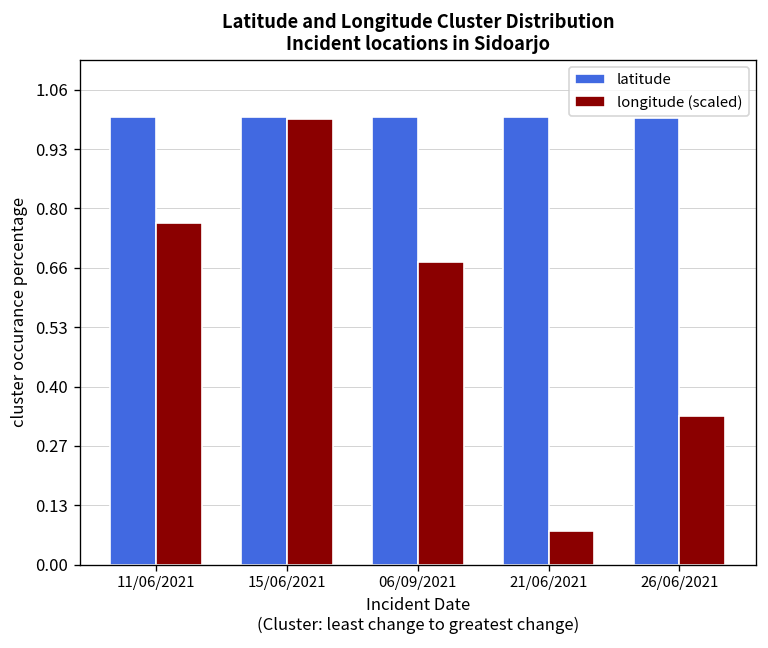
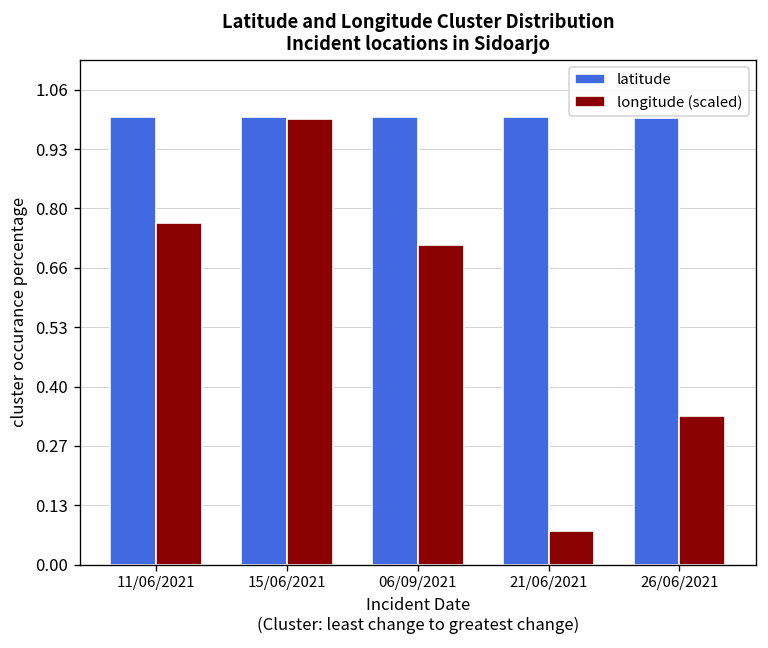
longitude (scaled), 06/09/2021: 0.67 -> 0.71
